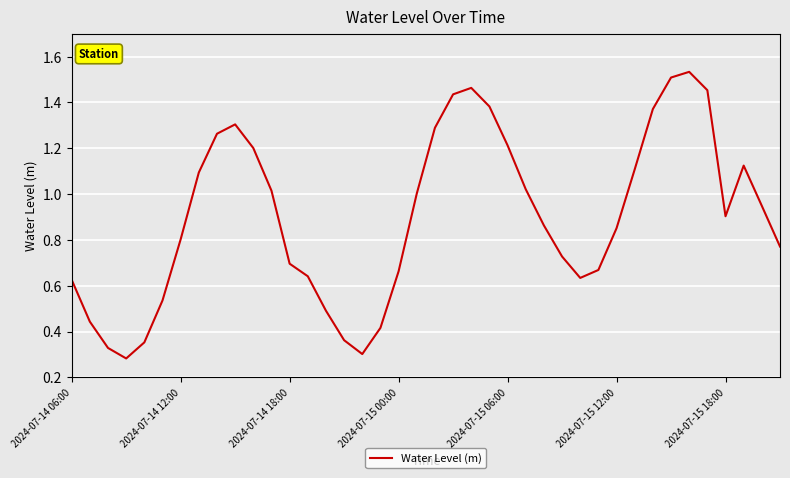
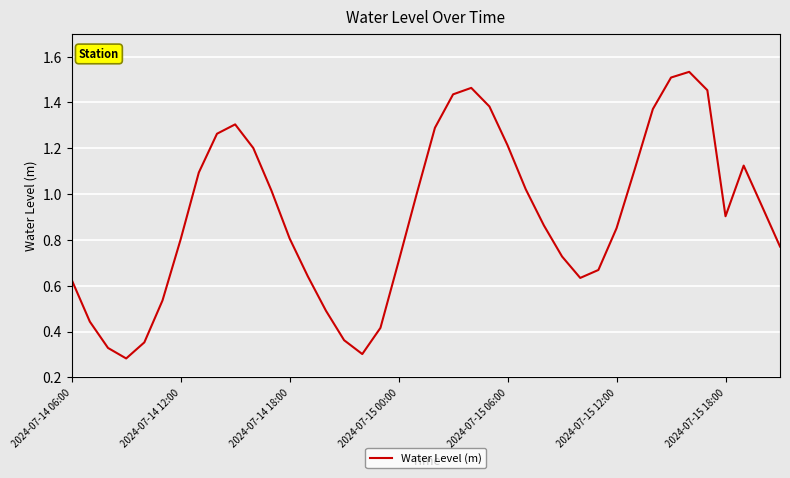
2024-07-14 18:00: 0.70 -> 0.81
2024-07-15 00:00: 0.66 -> 0.71
